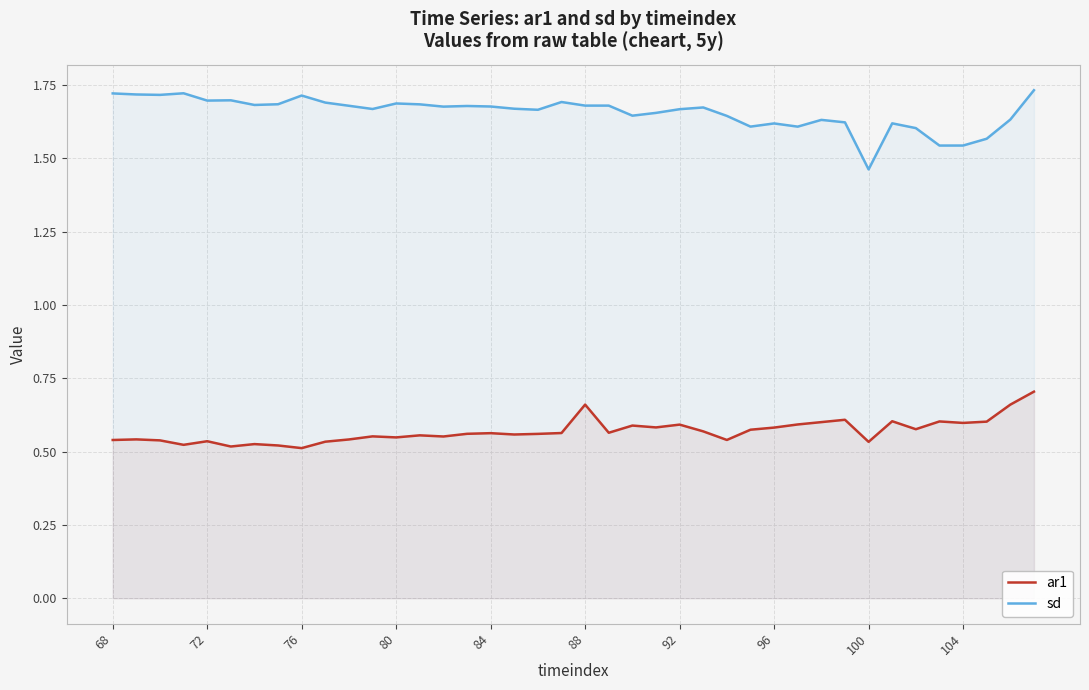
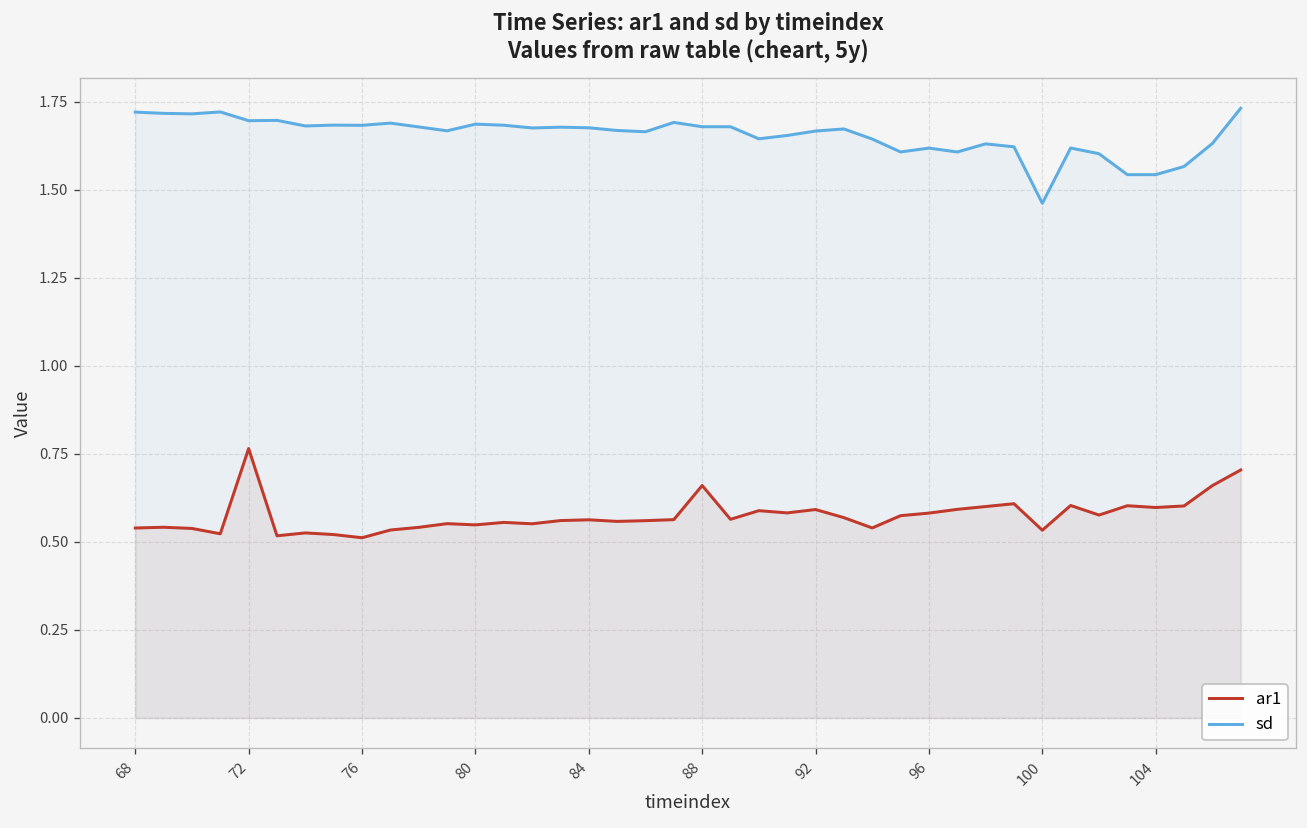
ar1, 72: 0.54 -> 0.77
sd, 76: 1.71 -> 1.68
